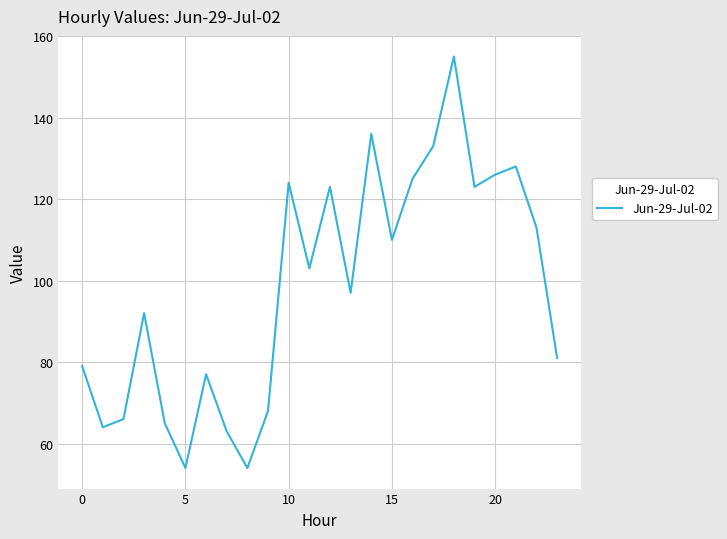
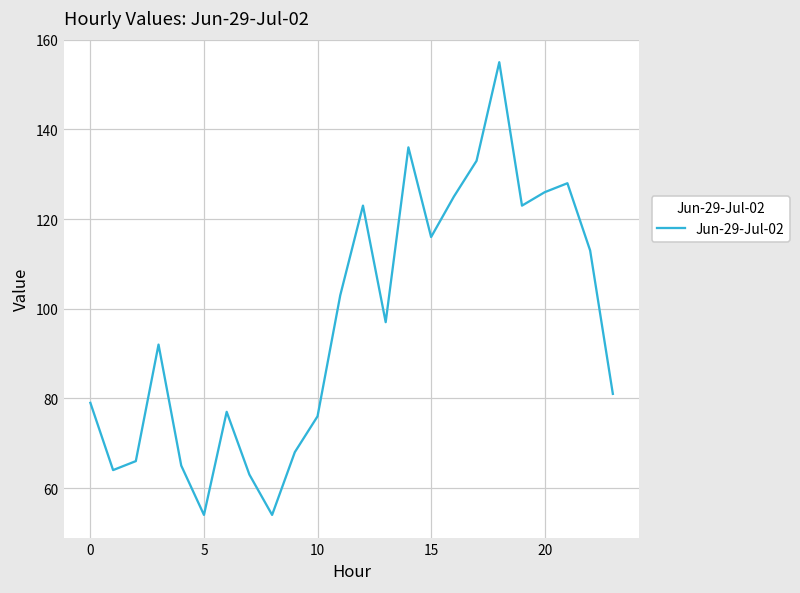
10: 124 -> 76
15: 110 -> 116
